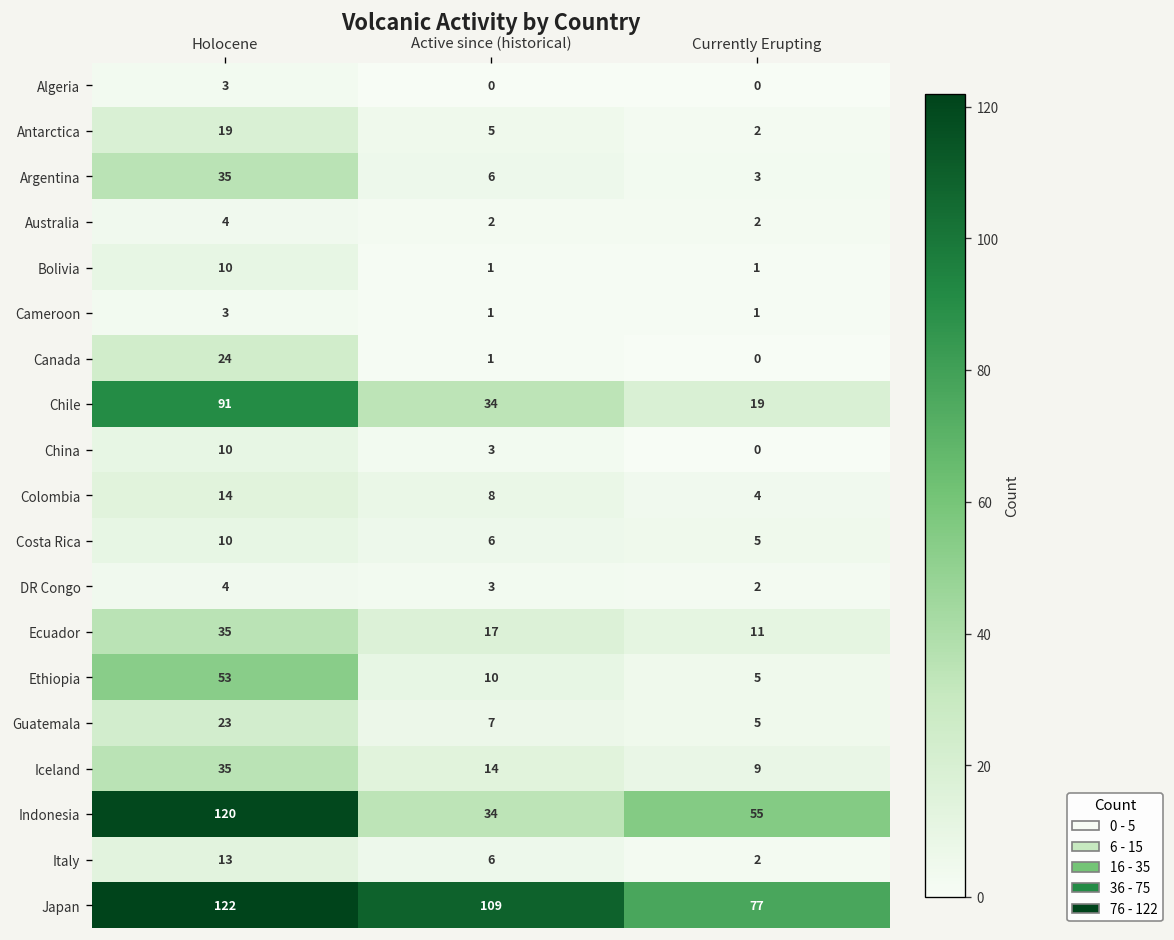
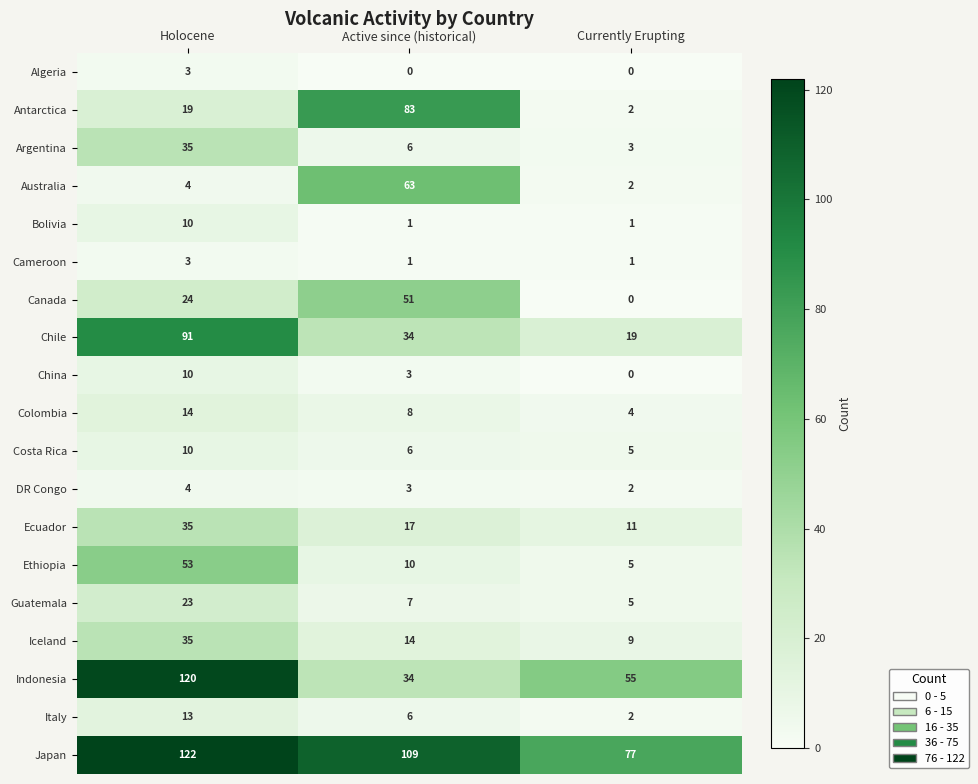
Antarctica, Active since (historical): 5 -> 83
Australia, Active since (historical): 2 -> 63
Canada, Active since (historical): 1 -> 51
